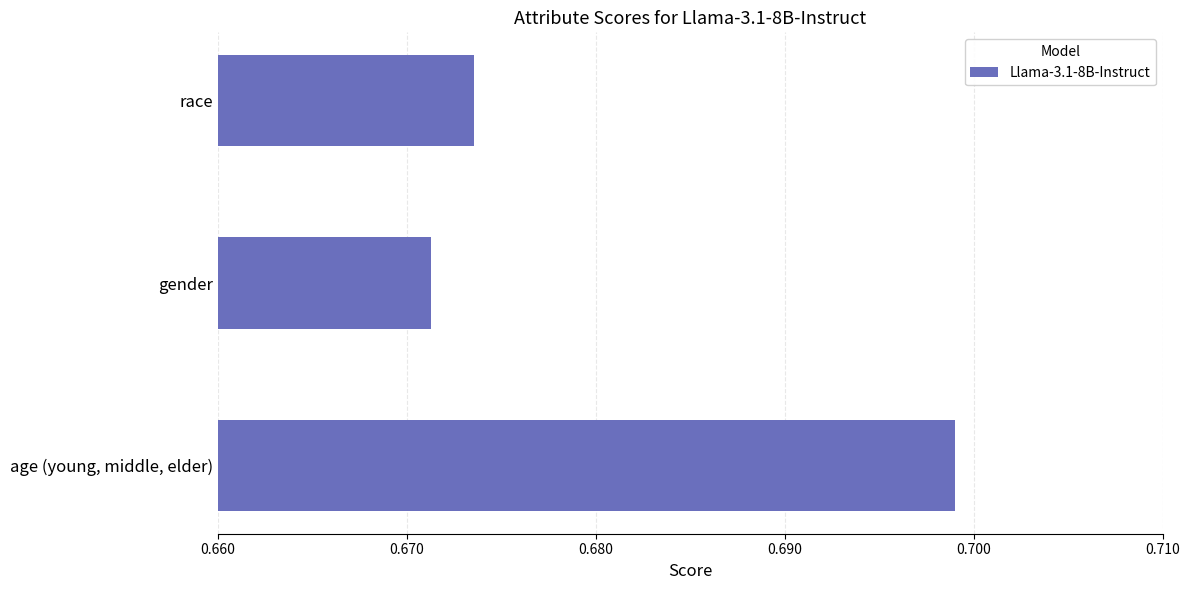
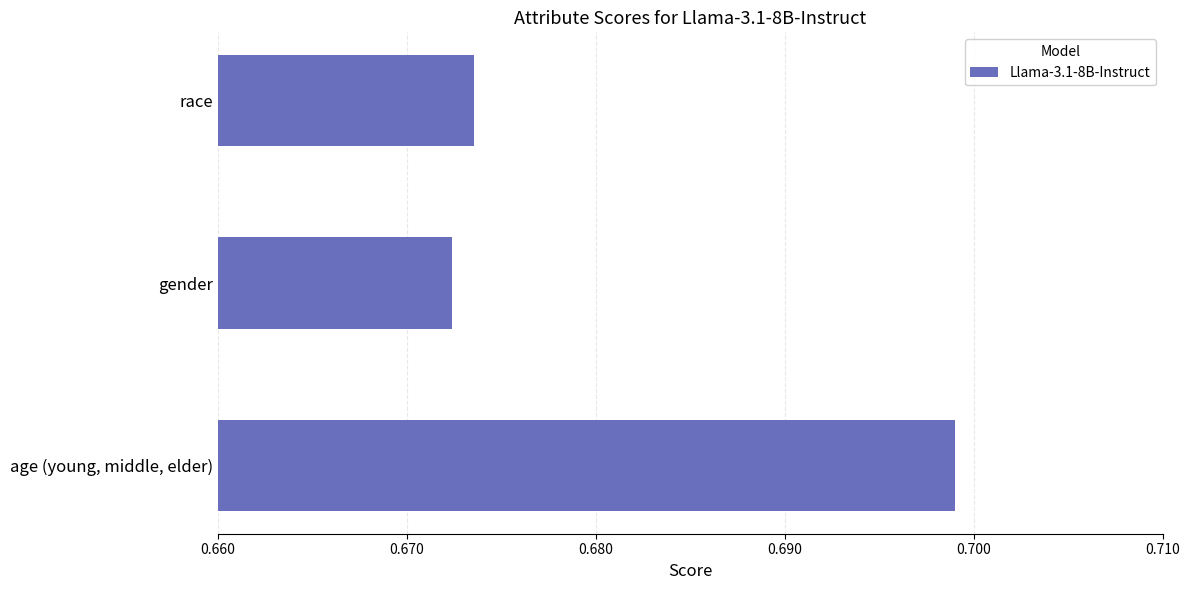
gender: 0.6713 -> 0.6724
